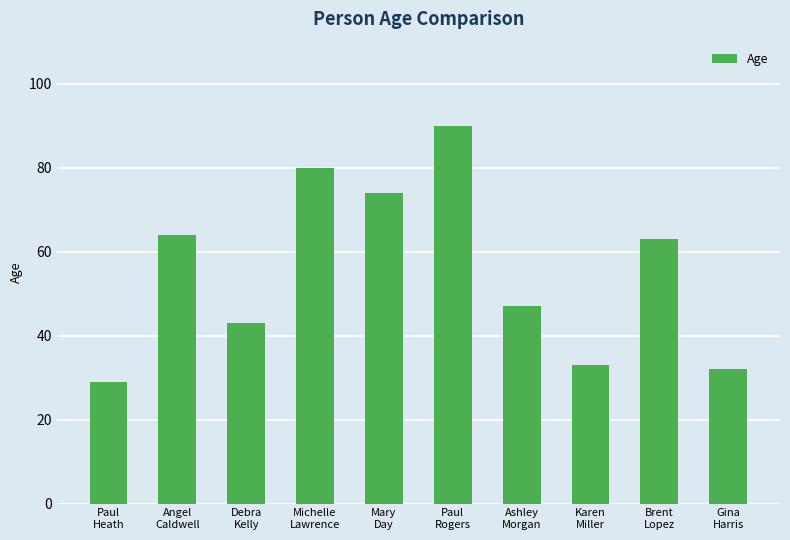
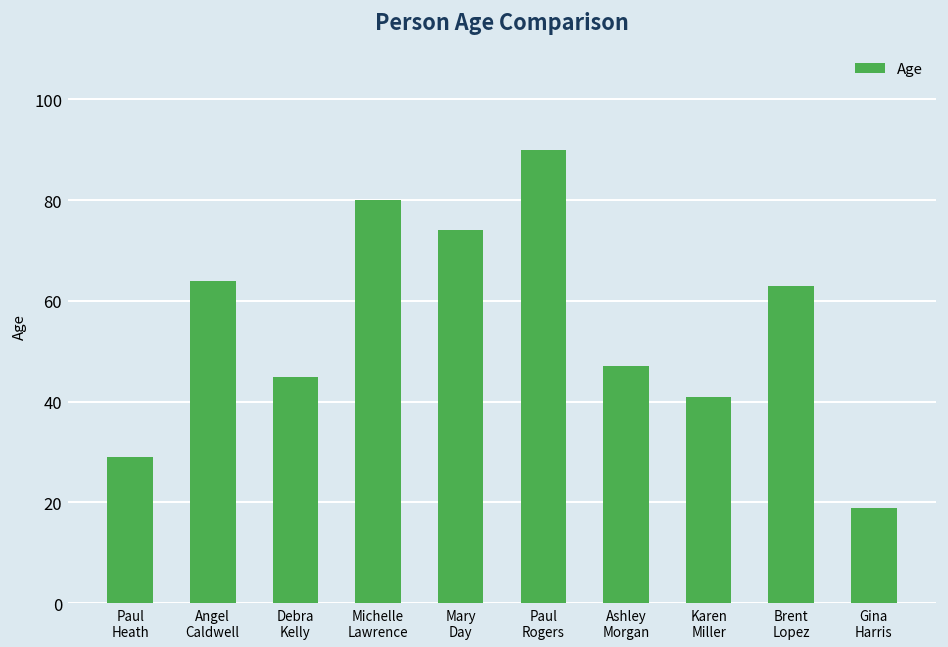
Debra Kelly: 43 -> 45
Karen Miller: 33 -> 41
Gina Harris: 32 -> 19
